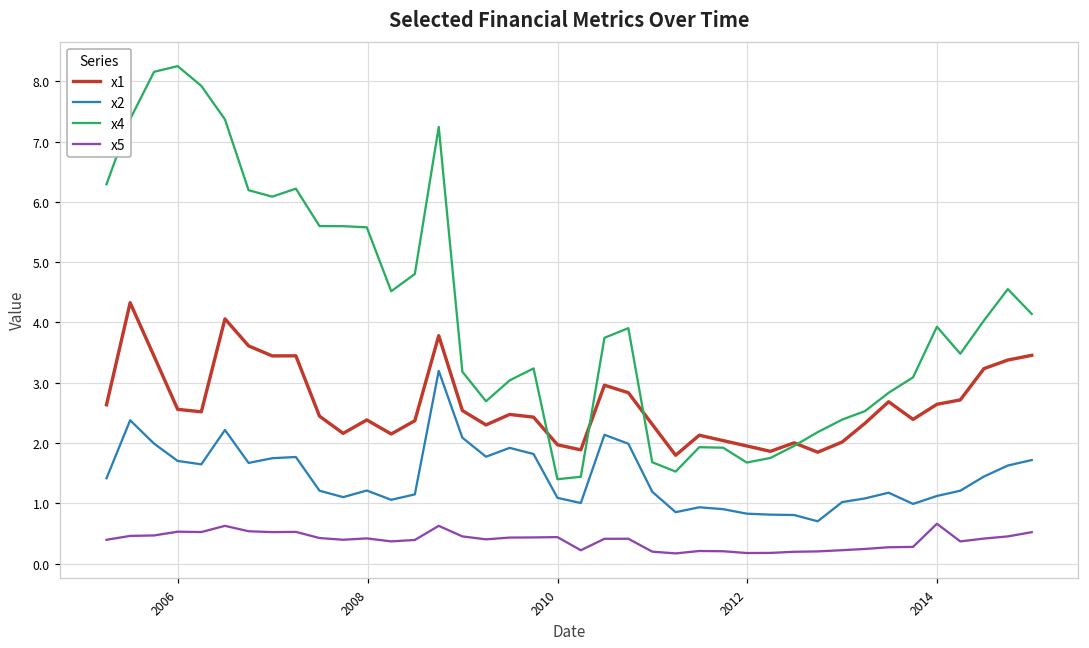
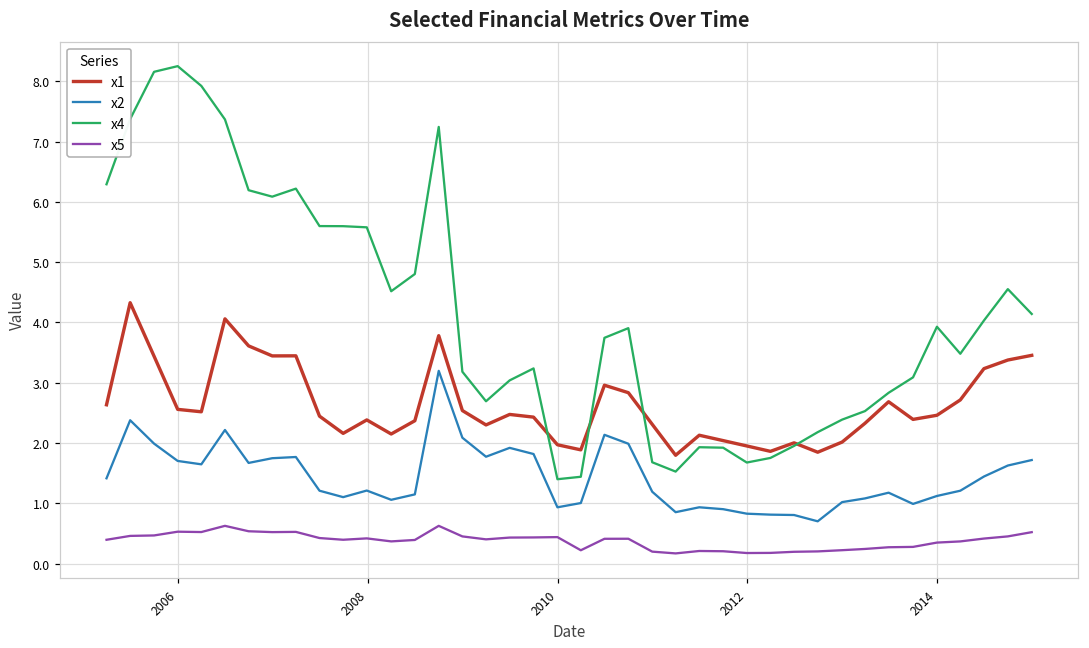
x2, 2010: 1.1 -> 0.9
x1, 2014: 2.6 -> 2.5
x5, 2014: 0.7 -> 0.3
